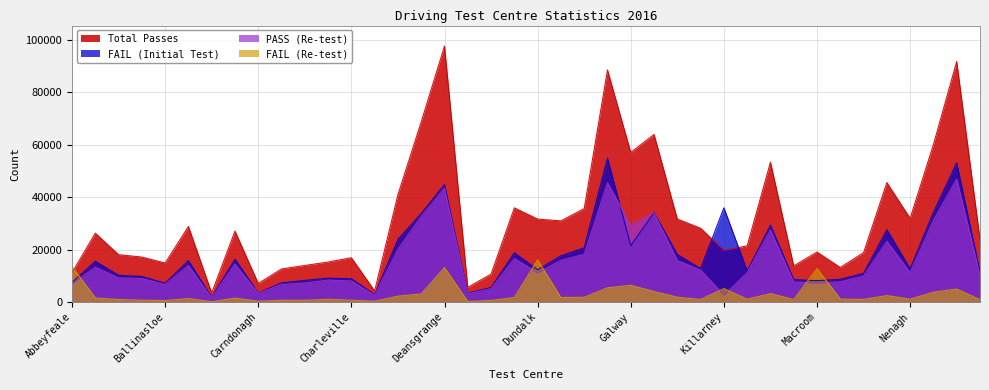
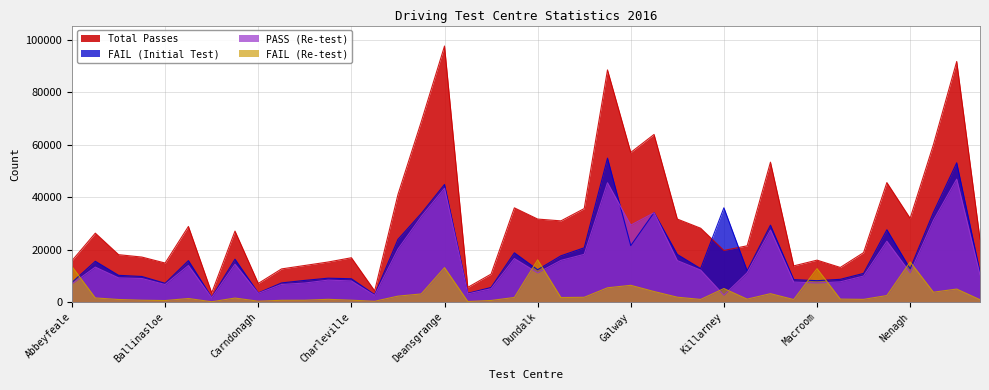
Total Passes, Abbeyfeale: 11000 -> 16000
Total Passes, Macroom: 19000 -> 16000
FAIL (Re-test), Nenagh: 1000 -> 15000
